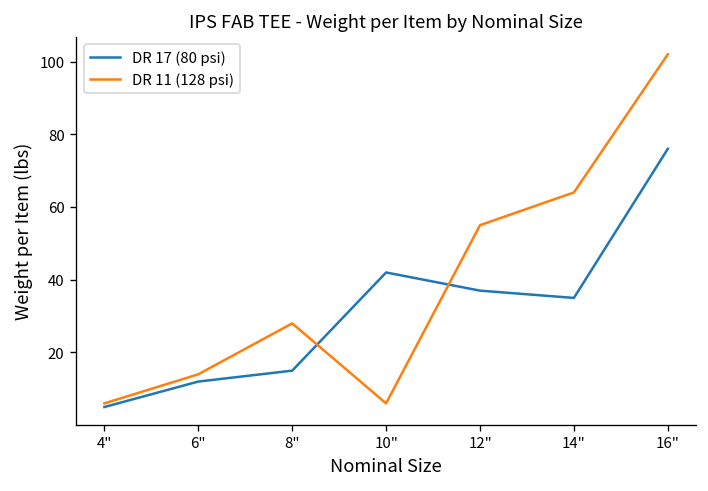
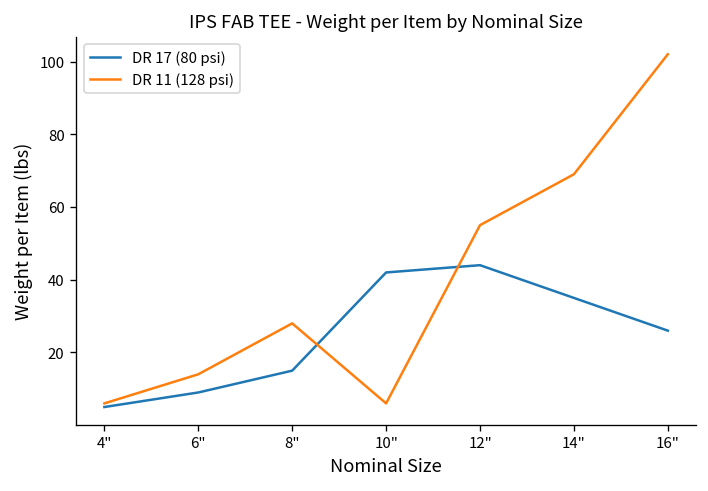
DR 17 (80 psi), 6": 12 -> 9
DR 17 (80 psi), 12": 37 -> 44
DR 11 (128 psi), 14": 64 -> 69
DR 17 (80 psi), 16": 76 -> 26
